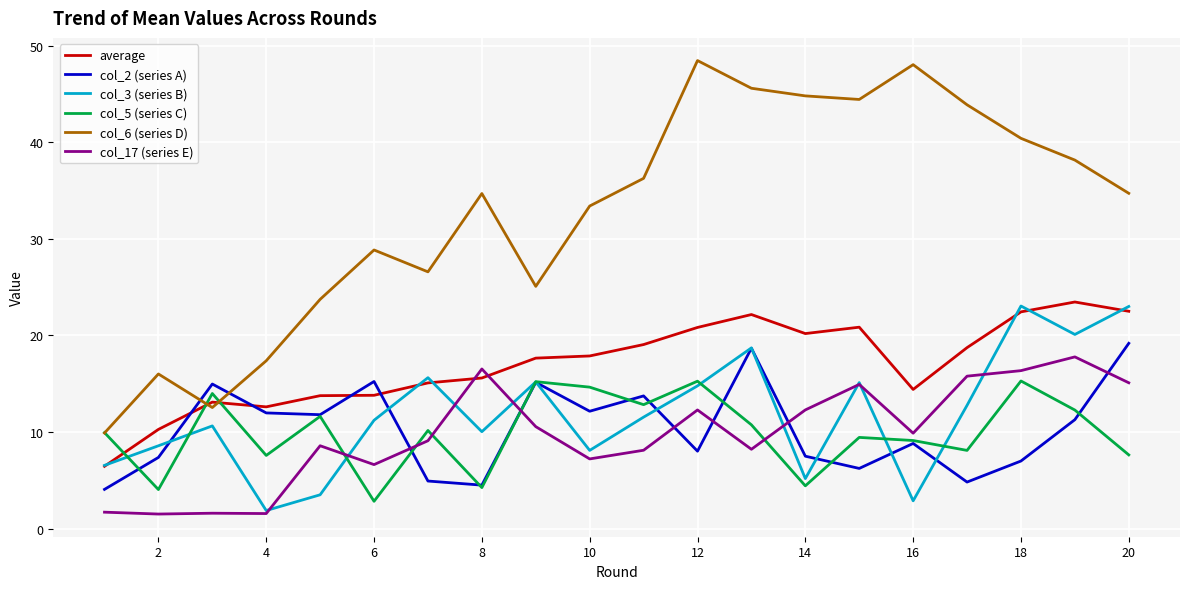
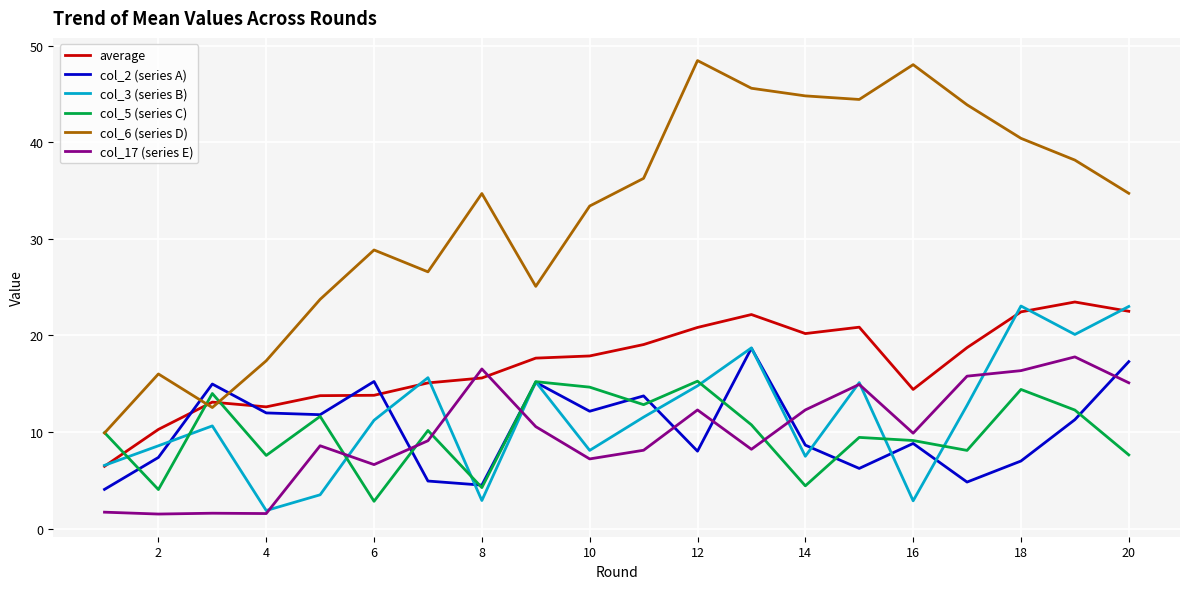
col_3 (series B), 8: 10 -> 3
col_2 (series A), 14: 8 -> 9
col_3 (series B), 14: 5 -> 7
col_5 (series C), 18: 15 -> 14
col_2 (series A), 20: 19 -> 17
